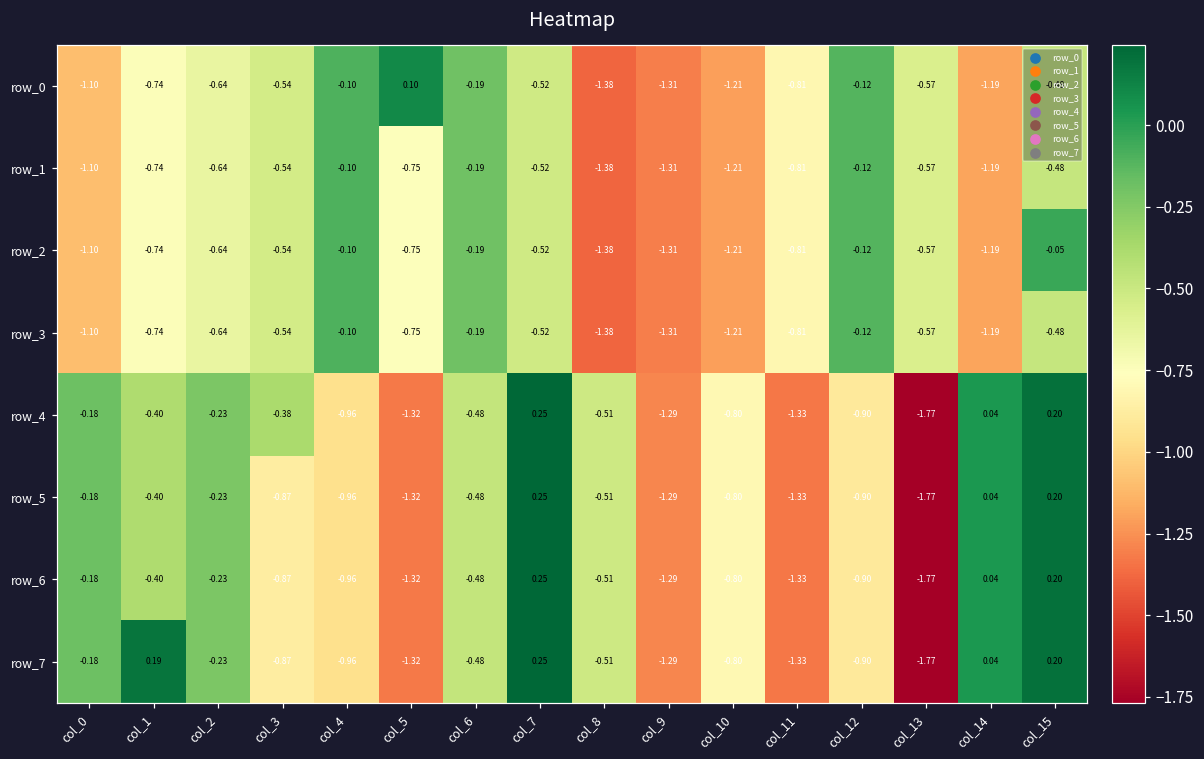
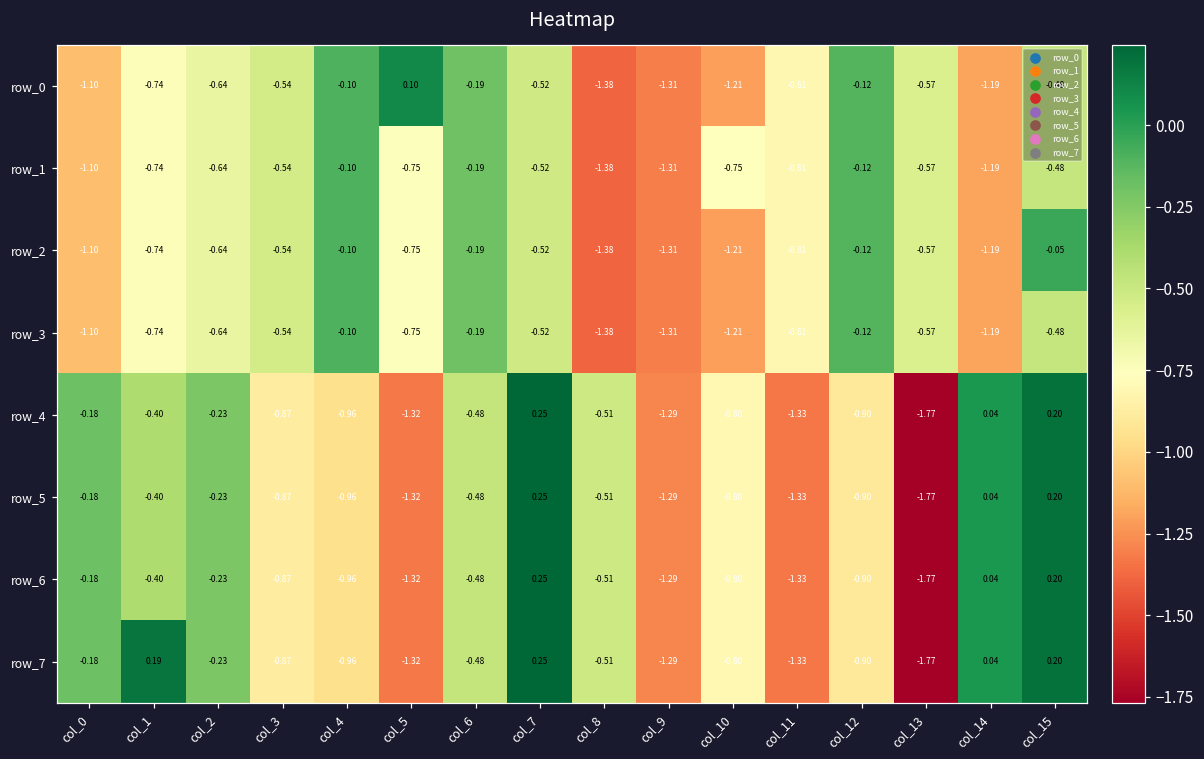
row_1, col_10: -1.21 -> -0.75
row_4, col_3: -0.38 -> -0.87
